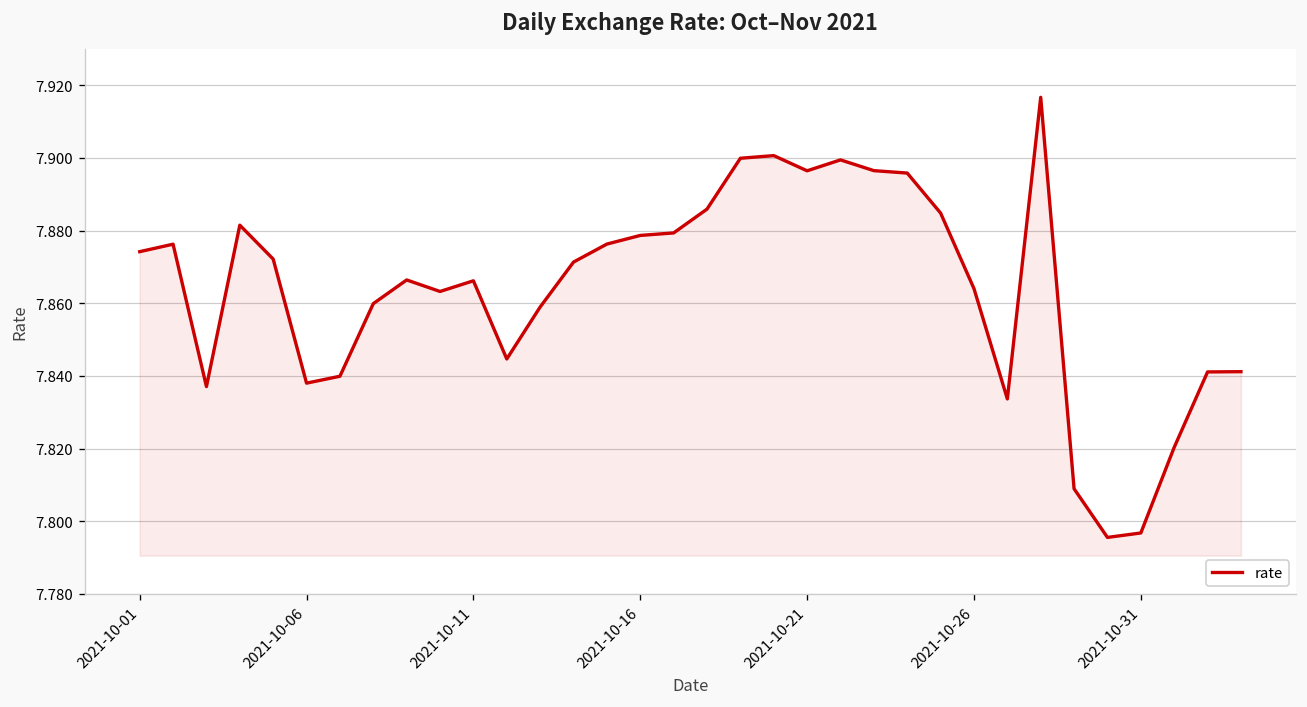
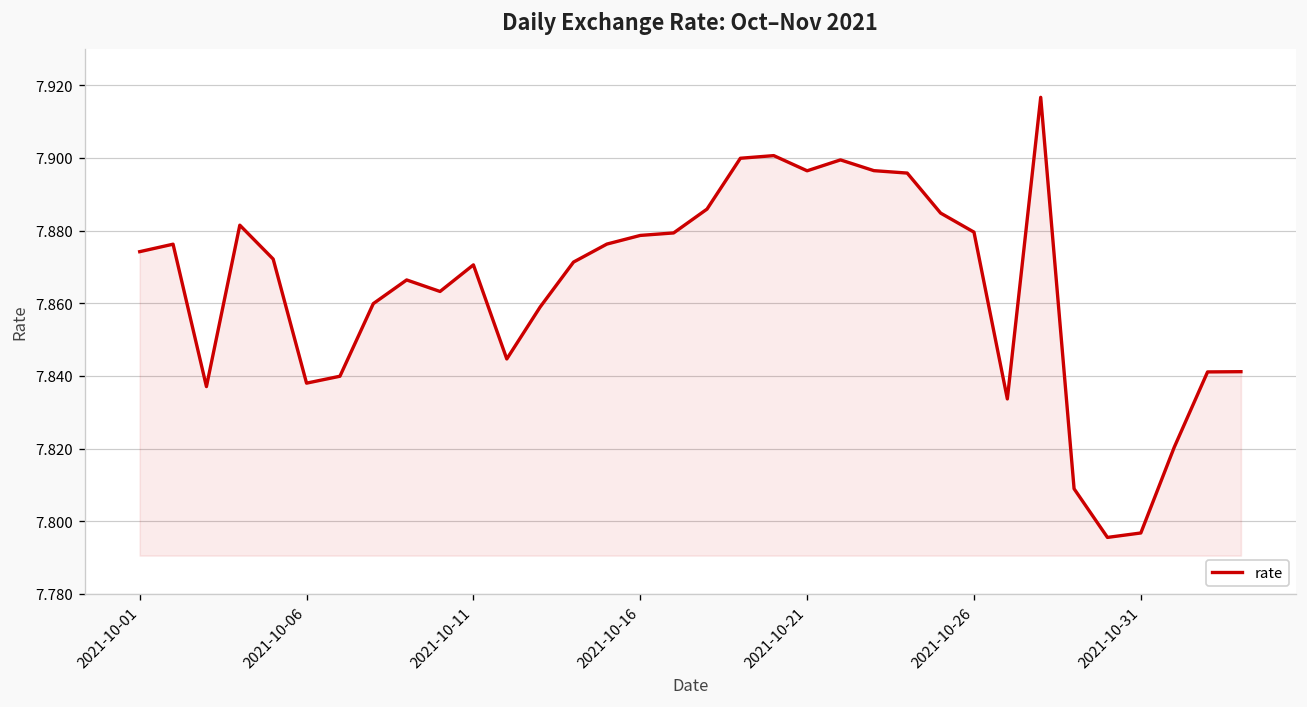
2021-10-11: 7.866 -> 7.871
2021-10-26: 7.864 -> 7.880
